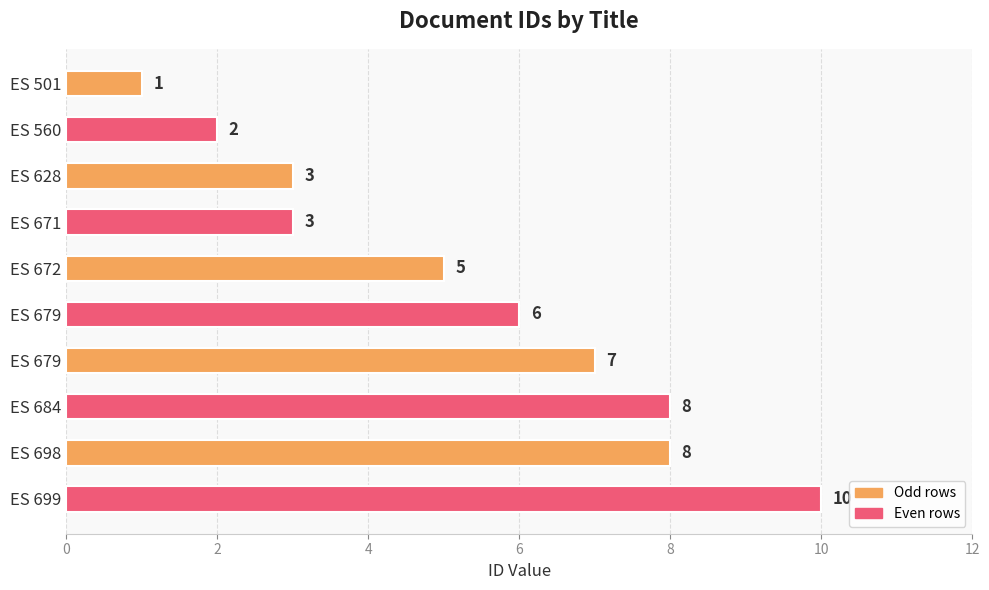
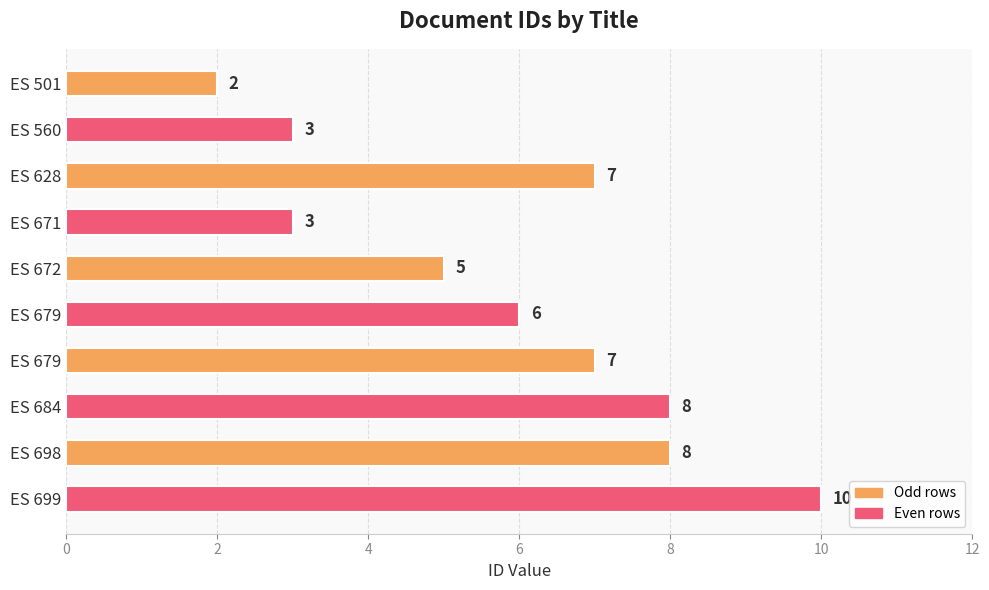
ES 501: 1 -> 2
ES 560: 2 -> 3
ES 628: 3 -> 7
